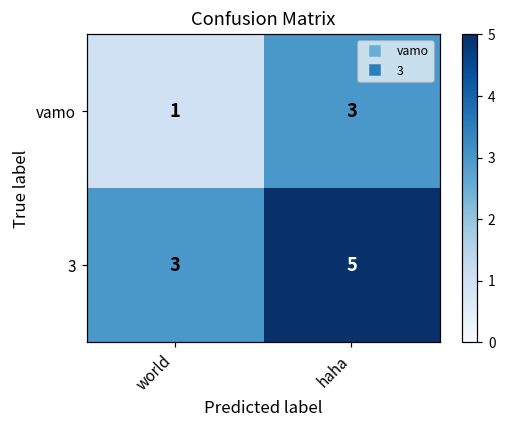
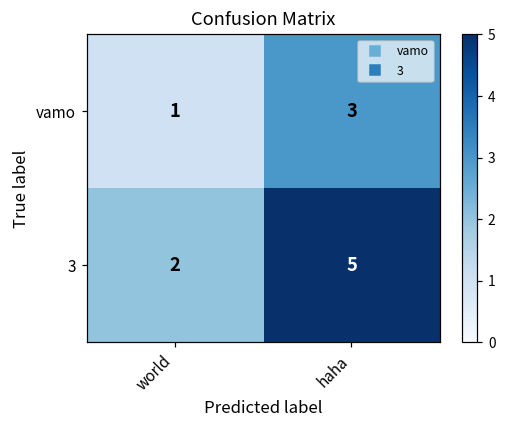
3, world: 3 -> 2
